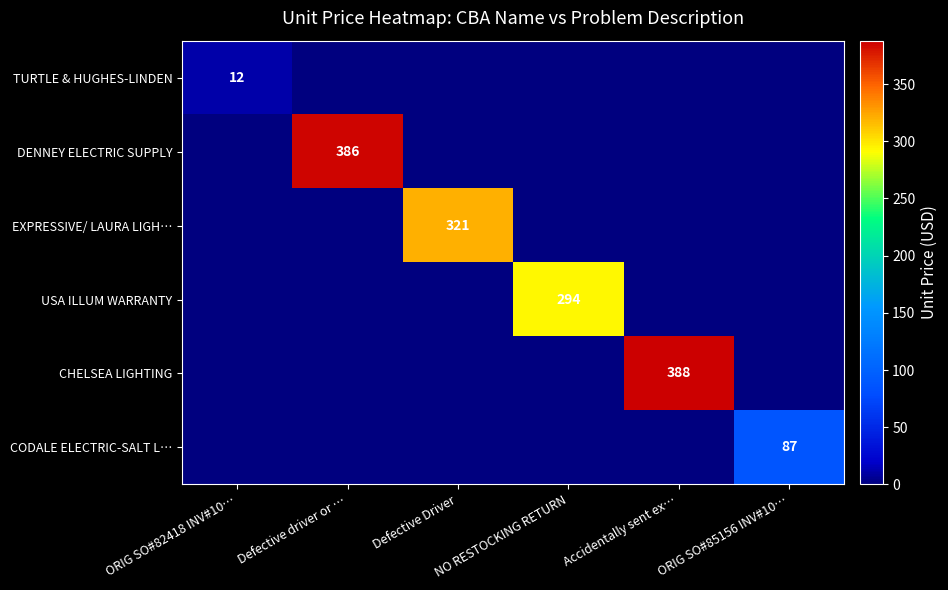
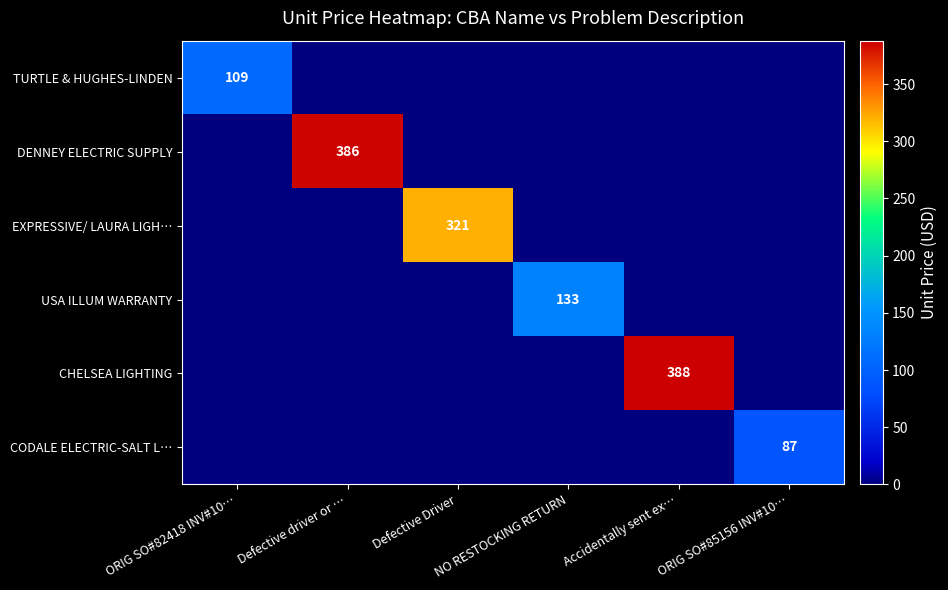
TURTLE & HUGHES-LINDEN, ORIG SO#82418 INV#10…: 12 -> 109
USA ILLUM WARRANTY, NO RESTOCKING RETURN: 294 -> 133
